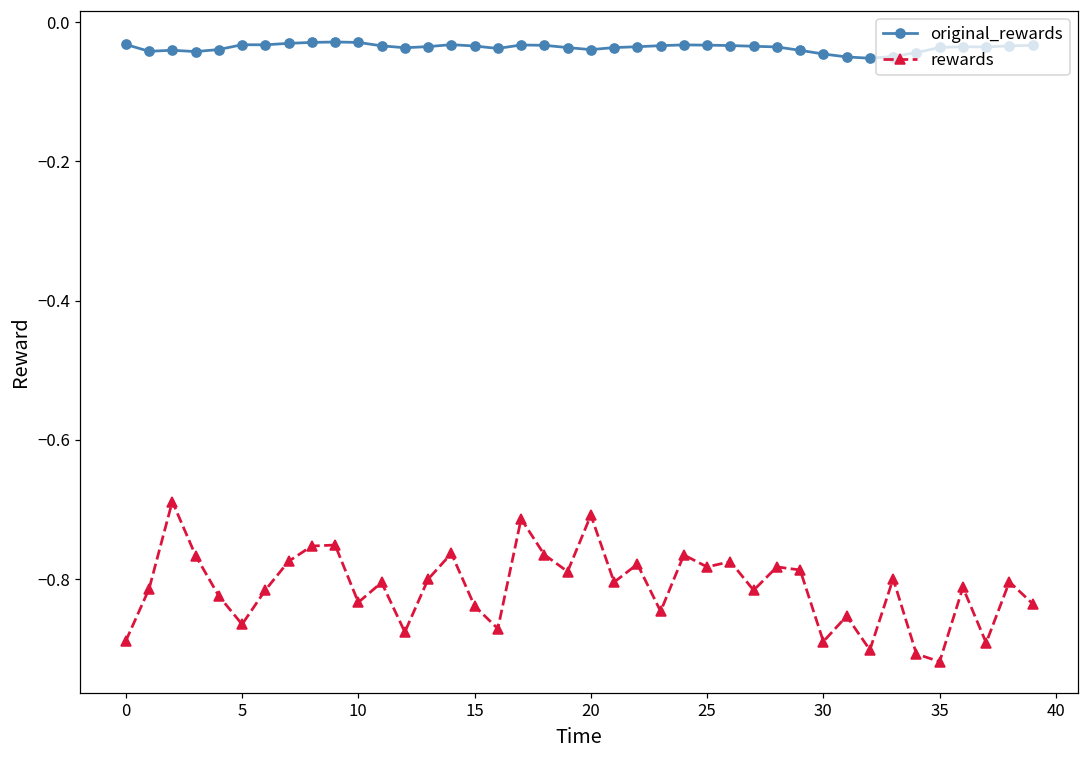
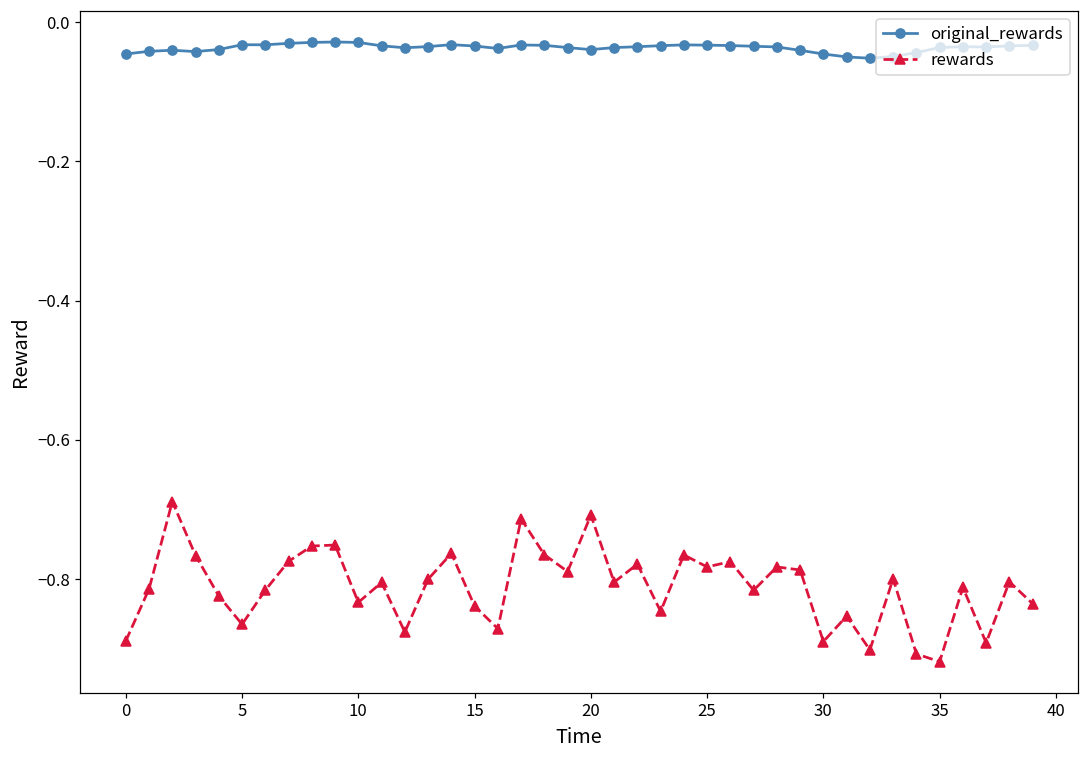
original_rewards, 0: -0.03 -> -0.05
